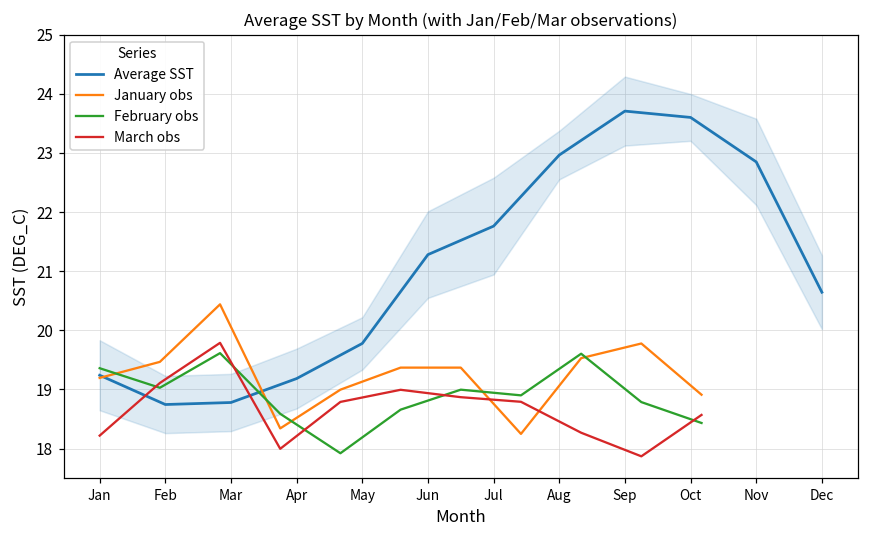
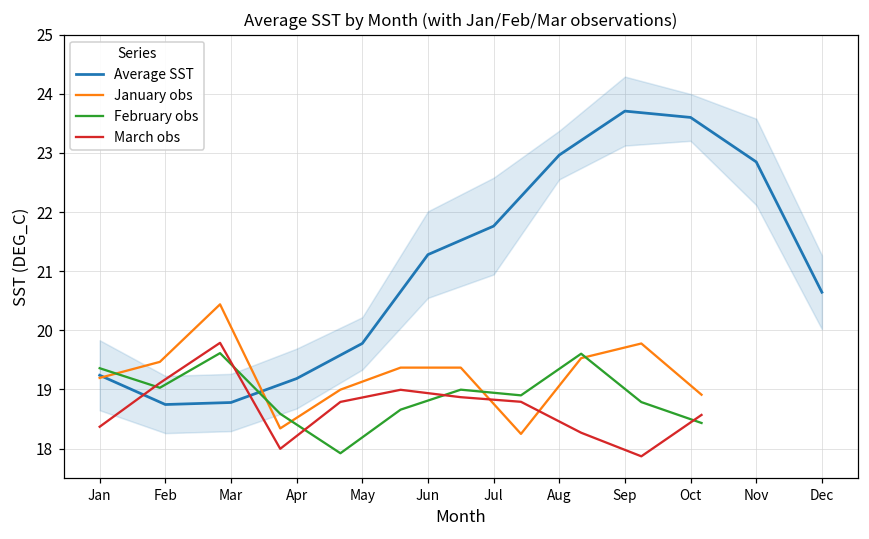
March obs, Jan: 18.2 -> 18.4
